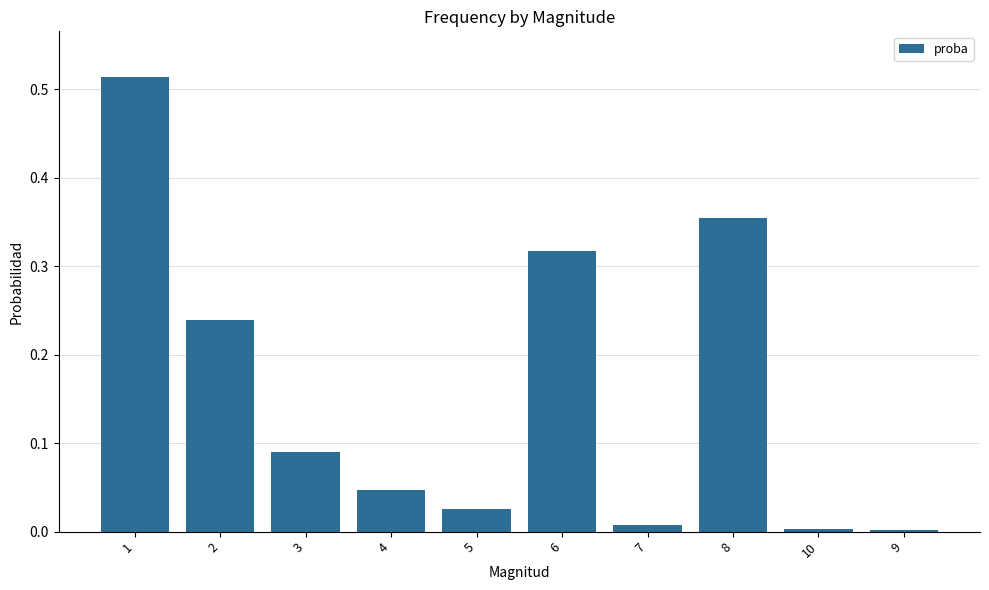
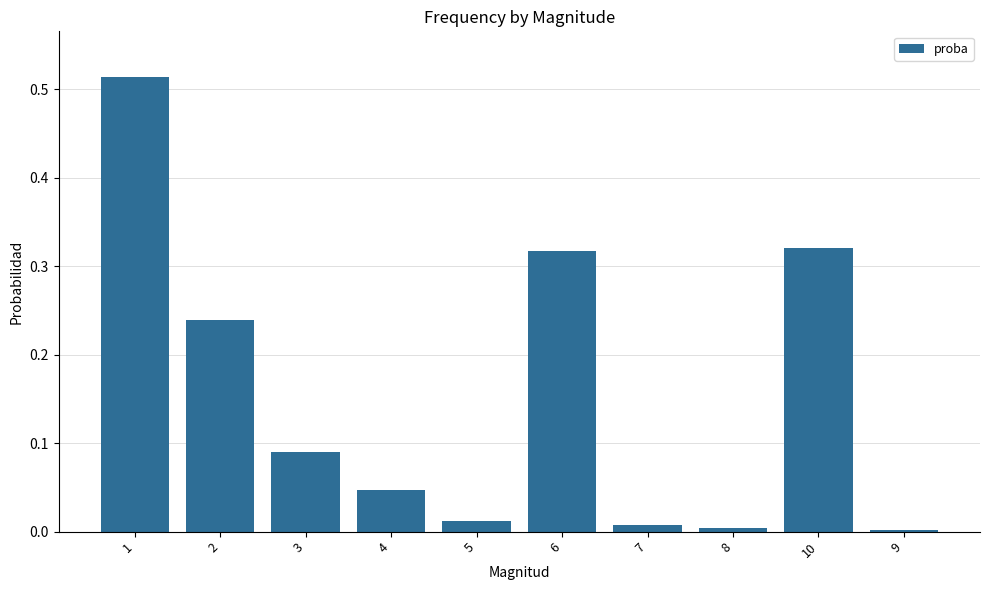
5: 0.03 -> 0.01
8: 0.35 -> 0.00
10: 0.00 -> 0.32
